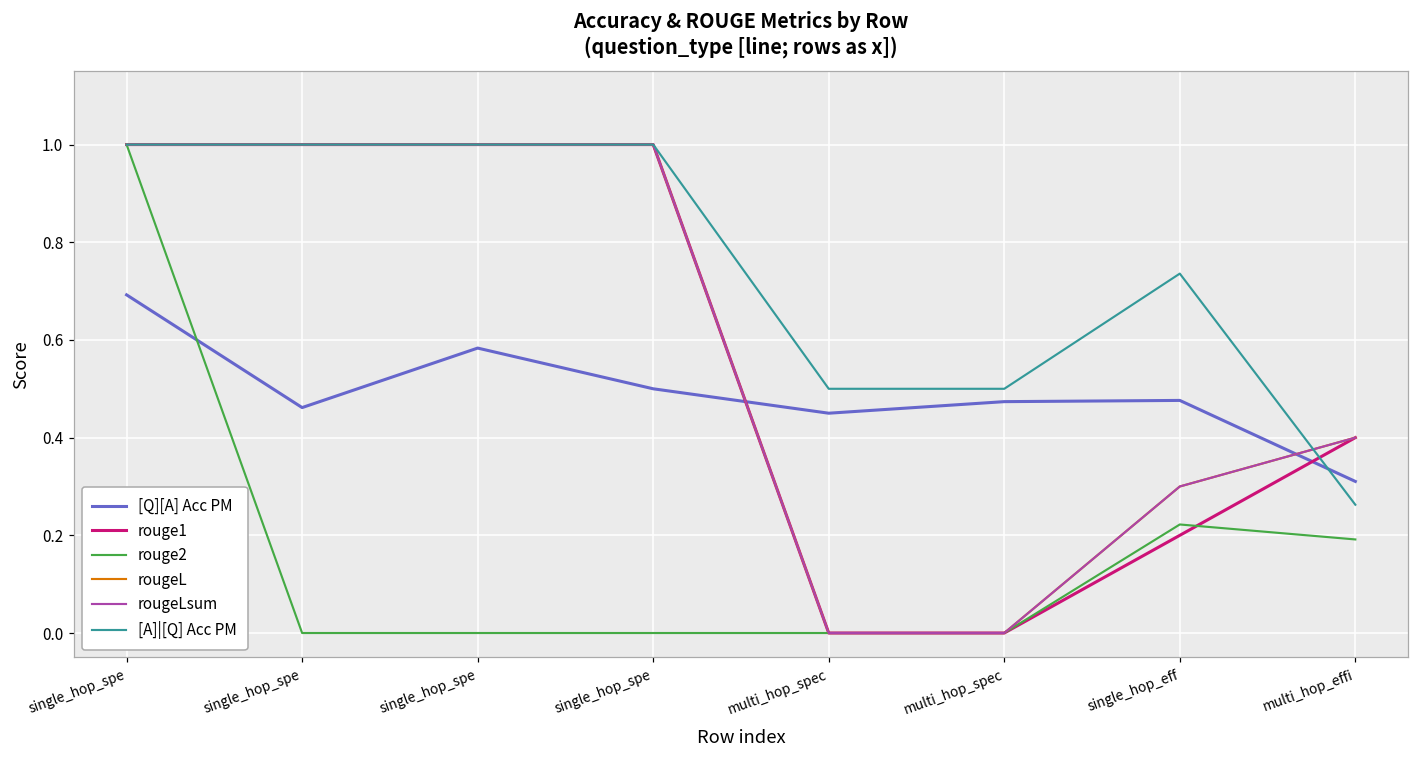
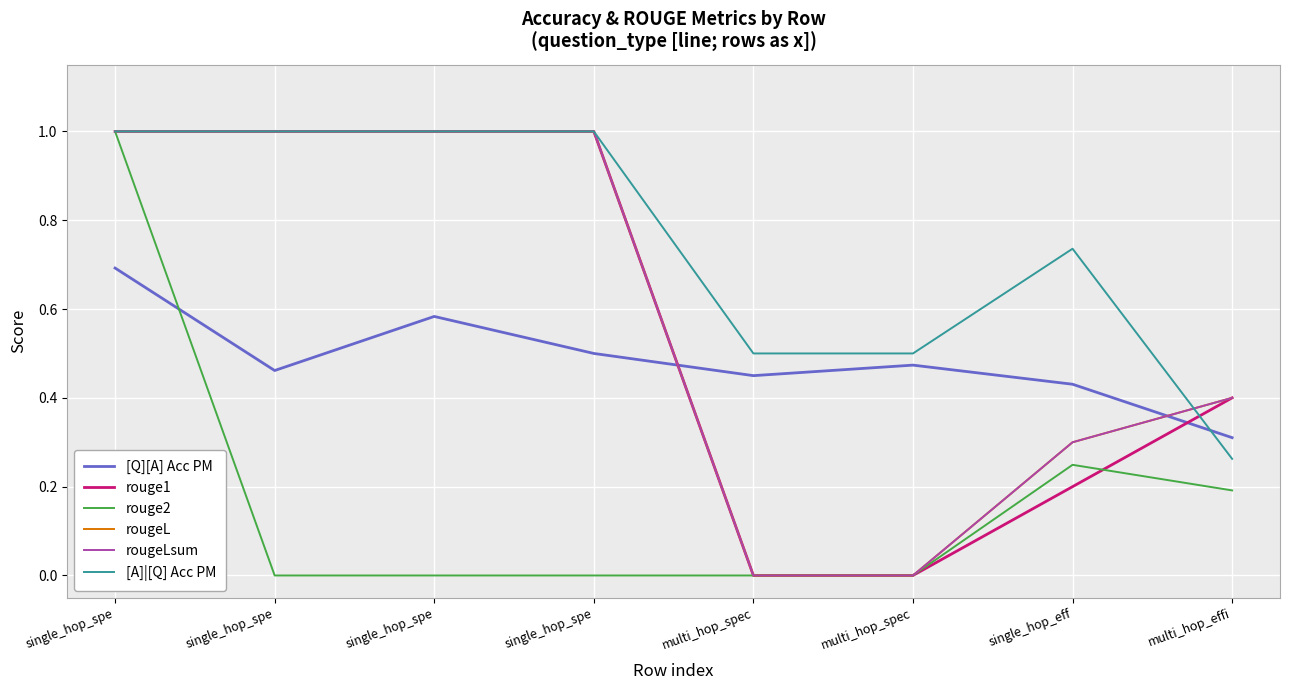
[Q][A] Acc PM, single_hop_eff: 0.48 -> 0.43
rouge2, single_hop_eff: 0.22 -> 0.25
